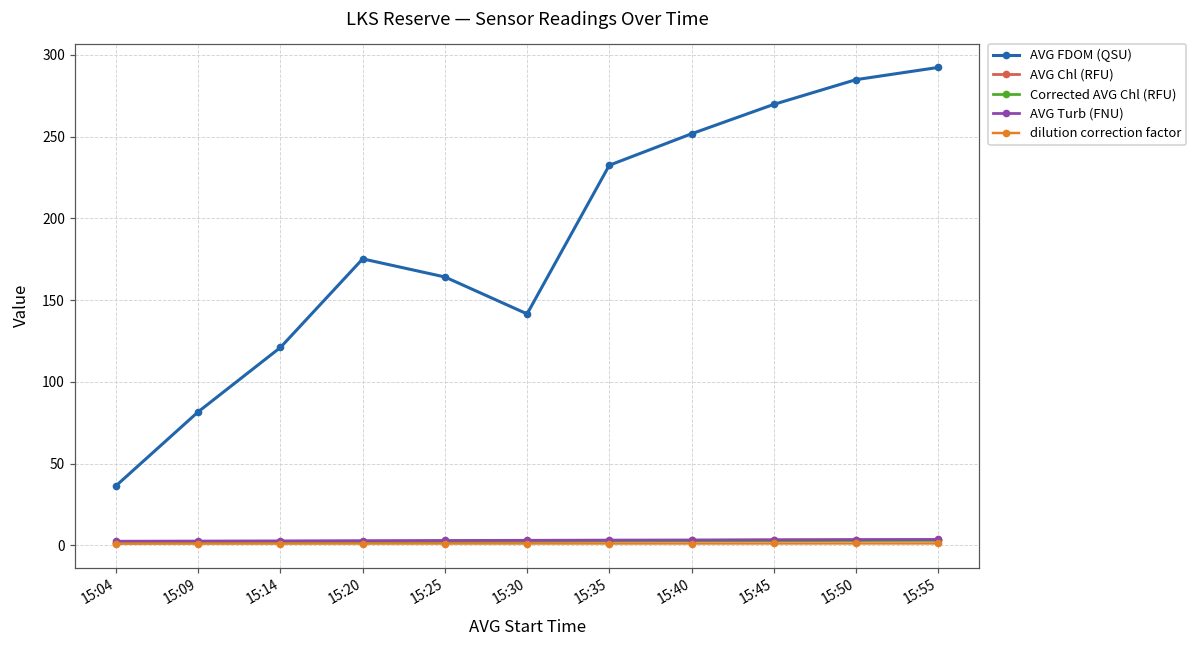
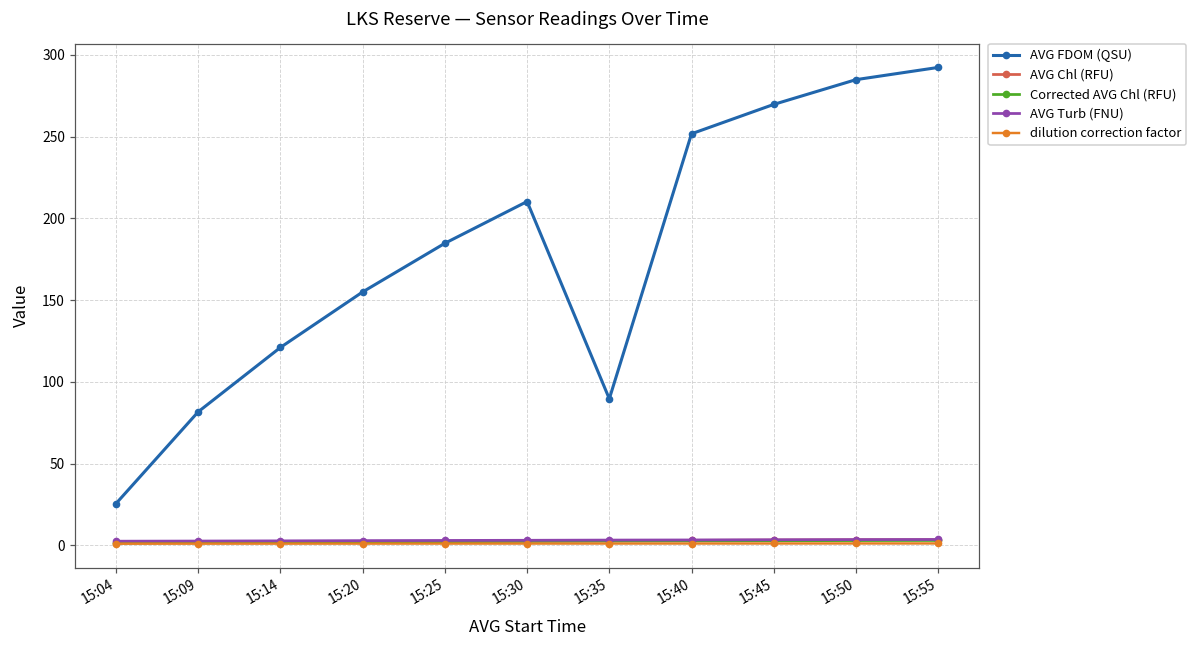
AVG FDOM (QSU), 15:04: 36 -> 26
AVG FDOM (QSU), 15:20: 175 -> 155
AVG FDOM (QSU), 15:25: 164 -> 185
AVG FDOM (QSU), 15:30: 142 -> 210
AVG FDOM (QSU), 15:35: 232 -> 90
